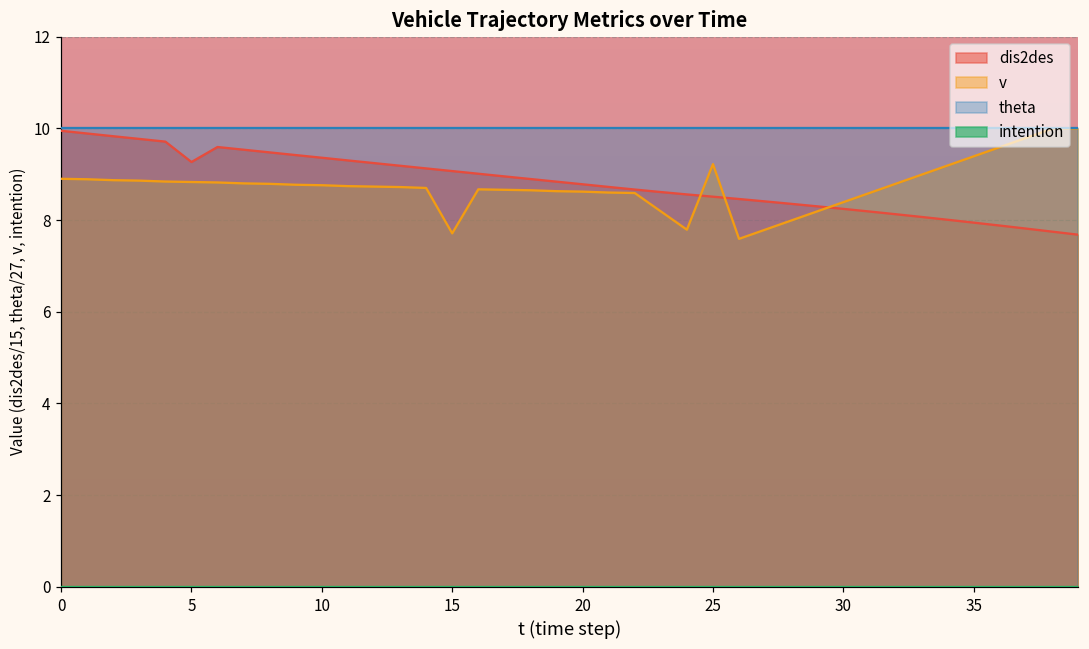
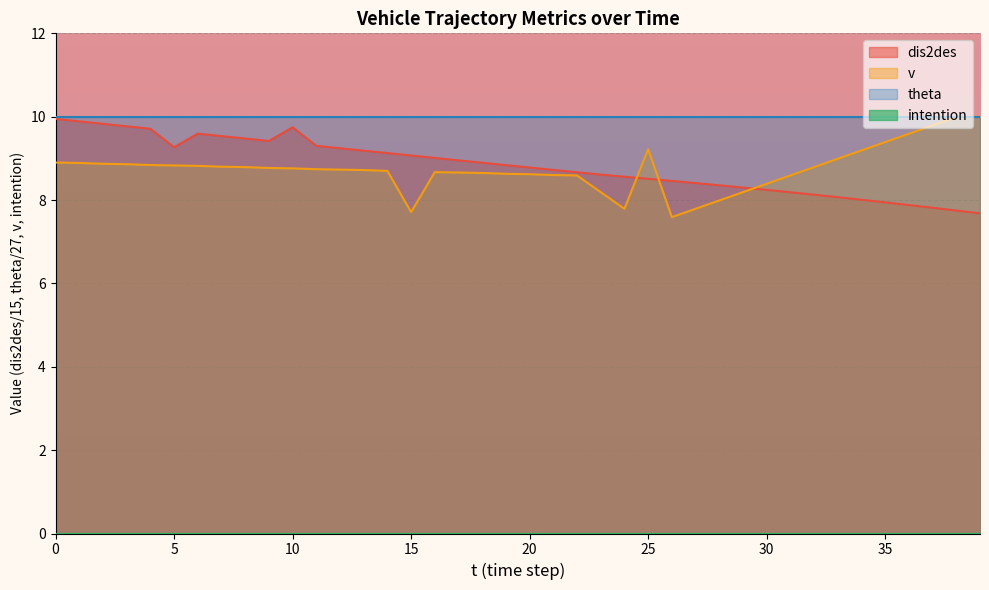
dis2des, 10: 9.4 -> 9.7
